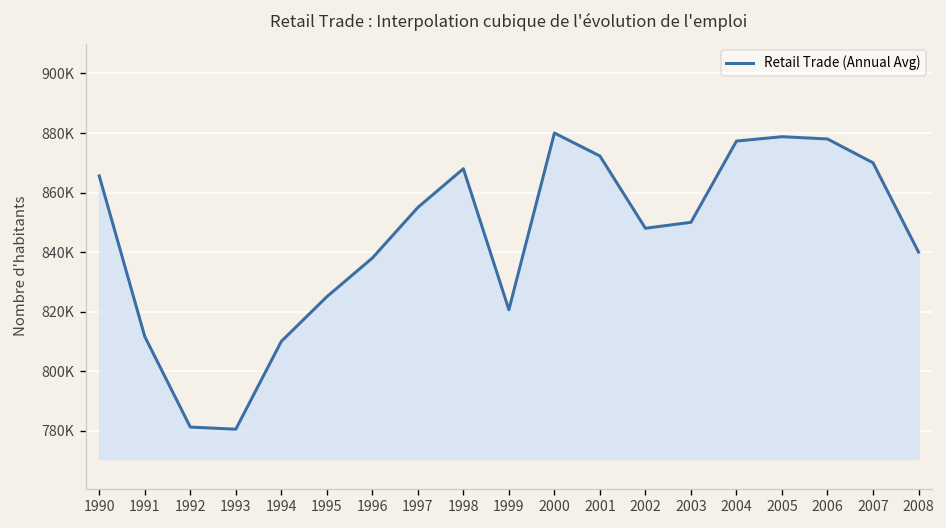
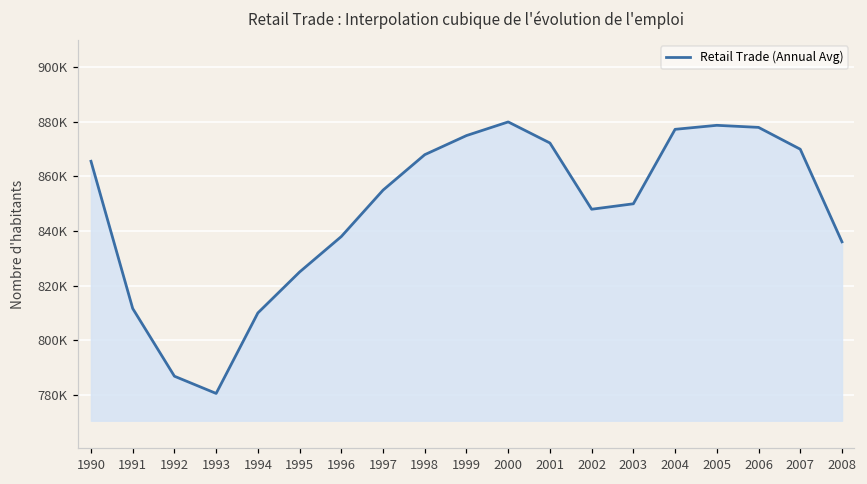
1992: 781000 -> 787000
1999: 821000 -> 875000
2008: 840000 -> 836000
